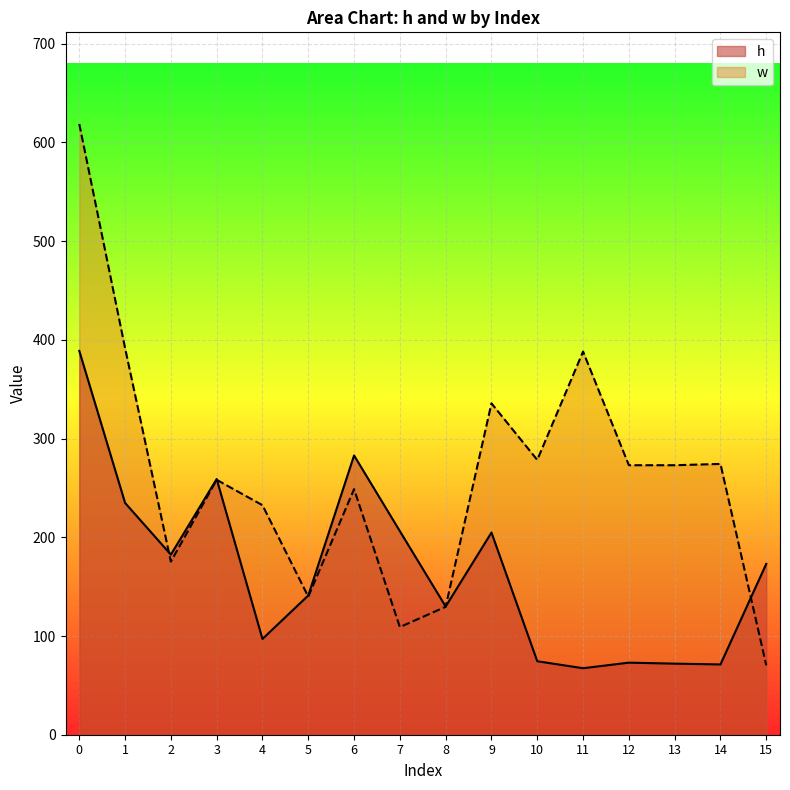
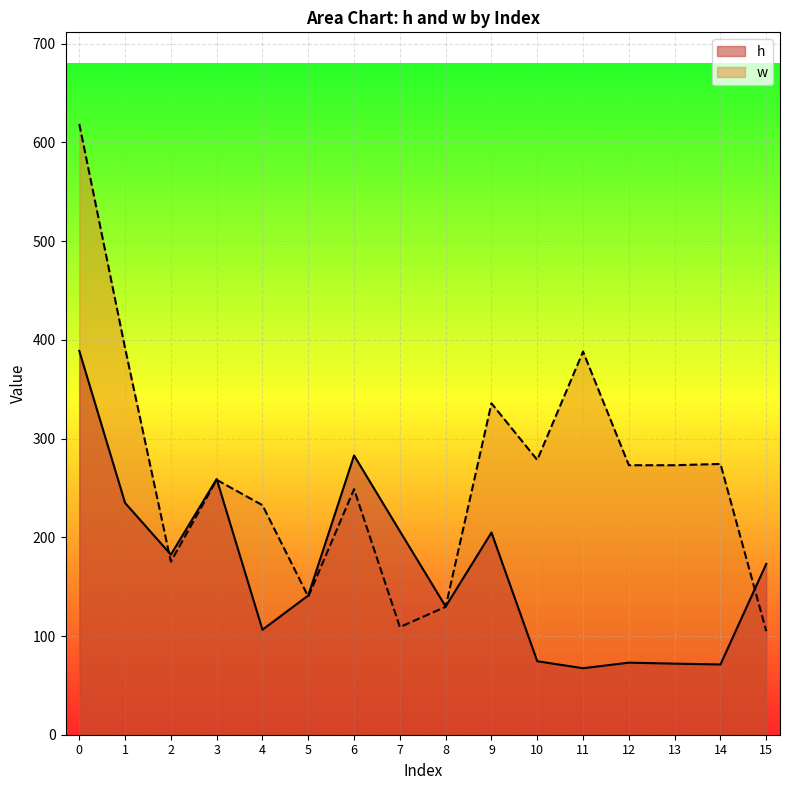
h, 4: 100 -> 110
w, 15: 70 -> 100
